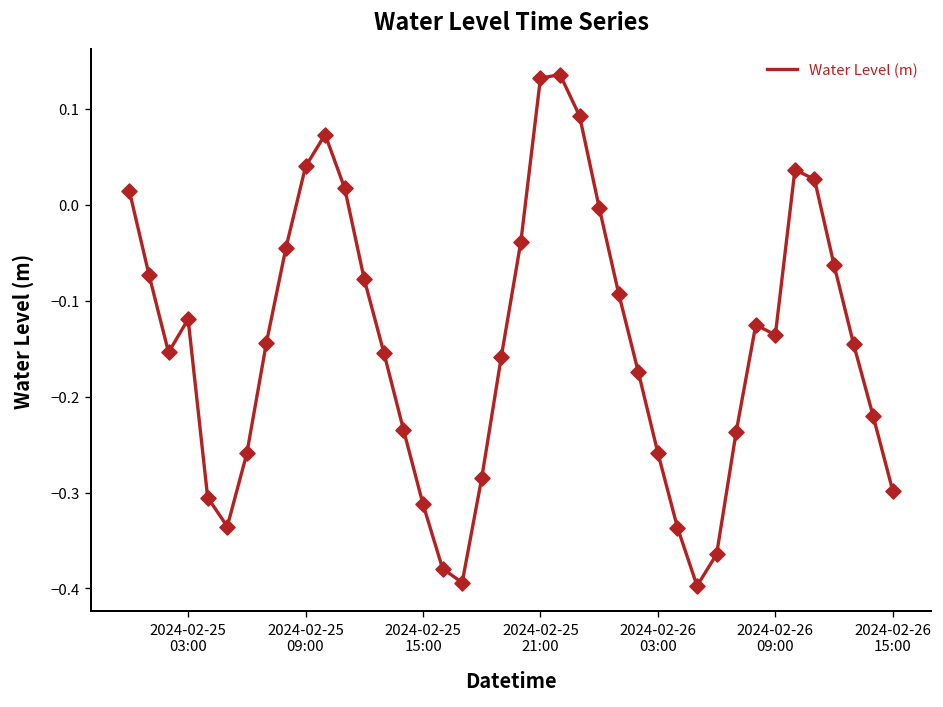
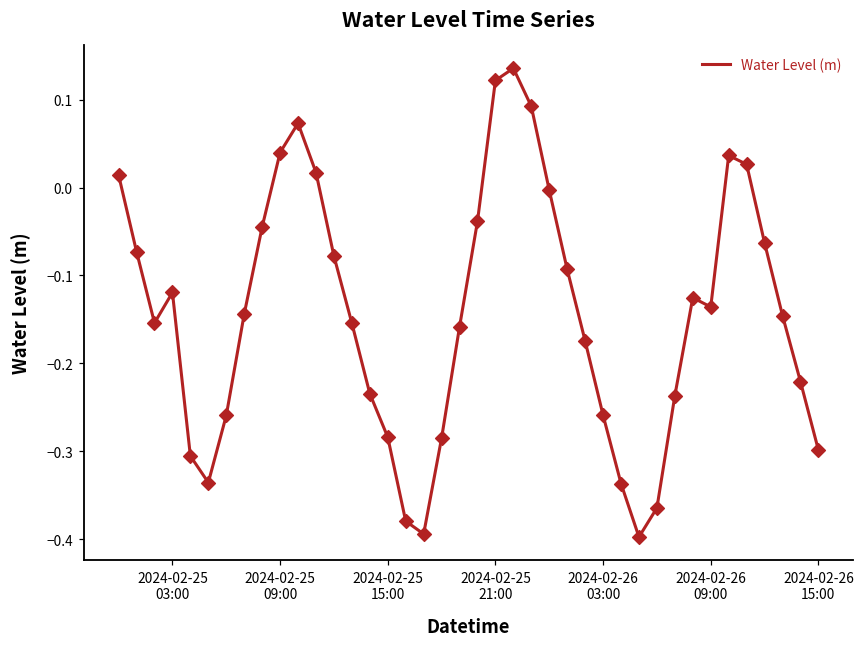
2024-02-25 15:00: -0.31 -> -0.28
2024-02-25 21:00: 0.13 -> 0.12
